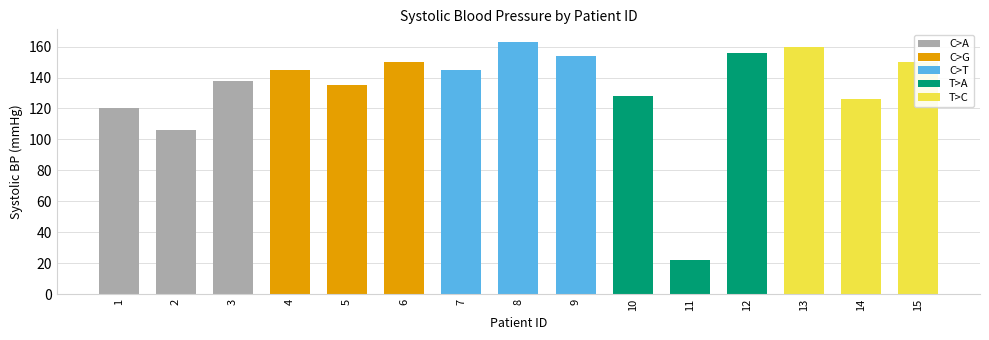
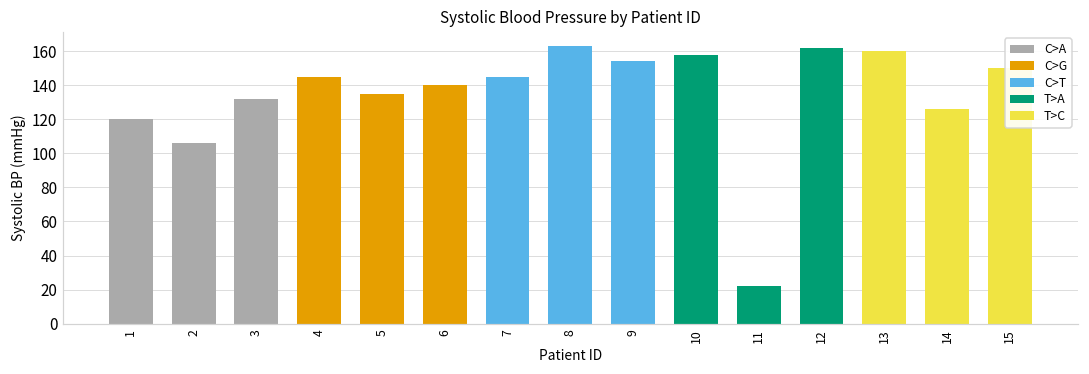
3: 138 -> 132
6: 150 -> 140
10: 128 -> 158
12: 156 -> 162
